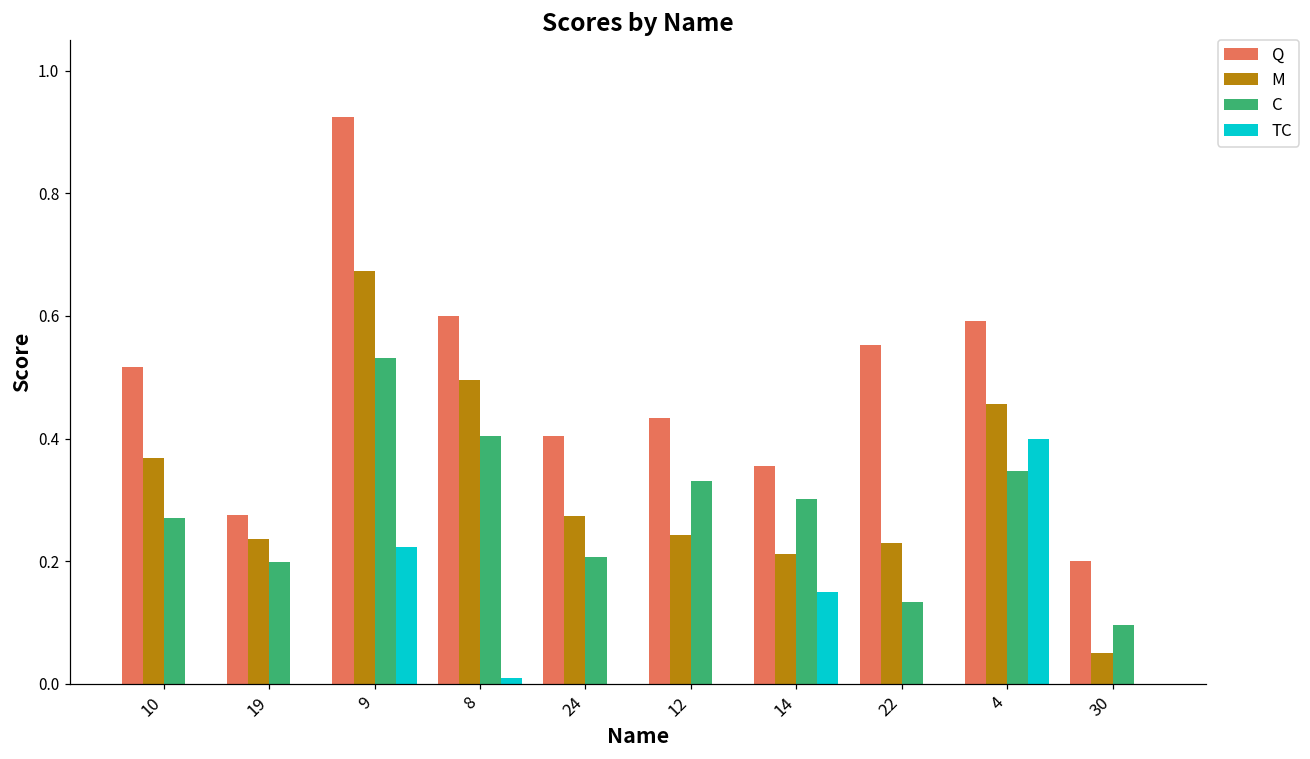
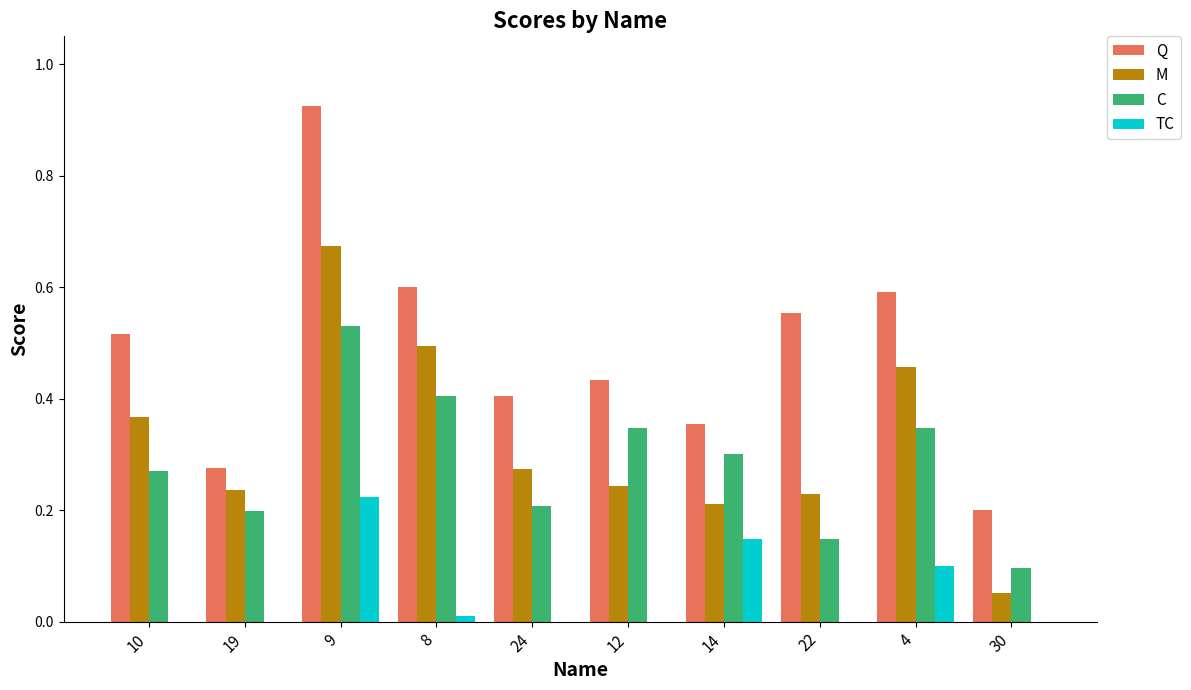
C, 12: 0.33 -> 0.35
C, 22: 0.13 -> 0.15
TC, 4: 0.4 -> 0.1
